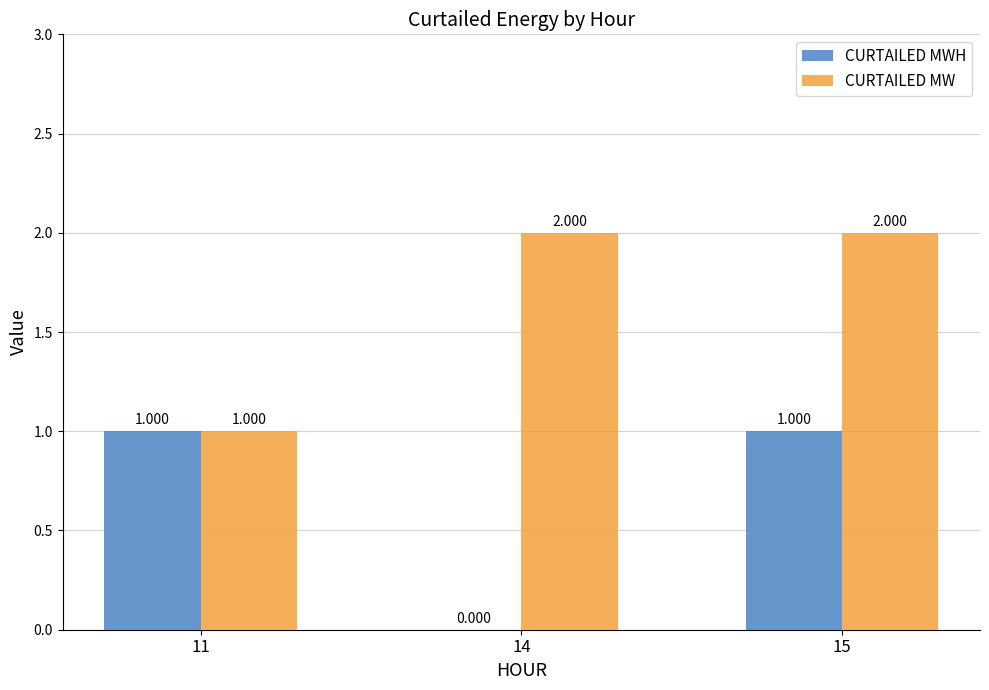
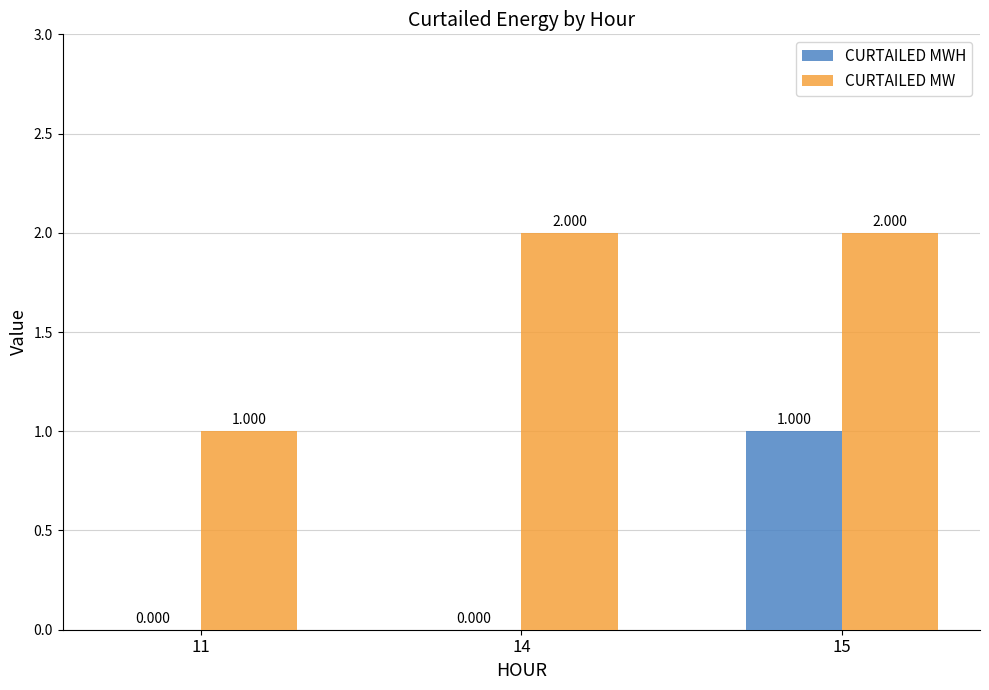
CURTAILED MWH, 11: 1.000 -> 0.000
